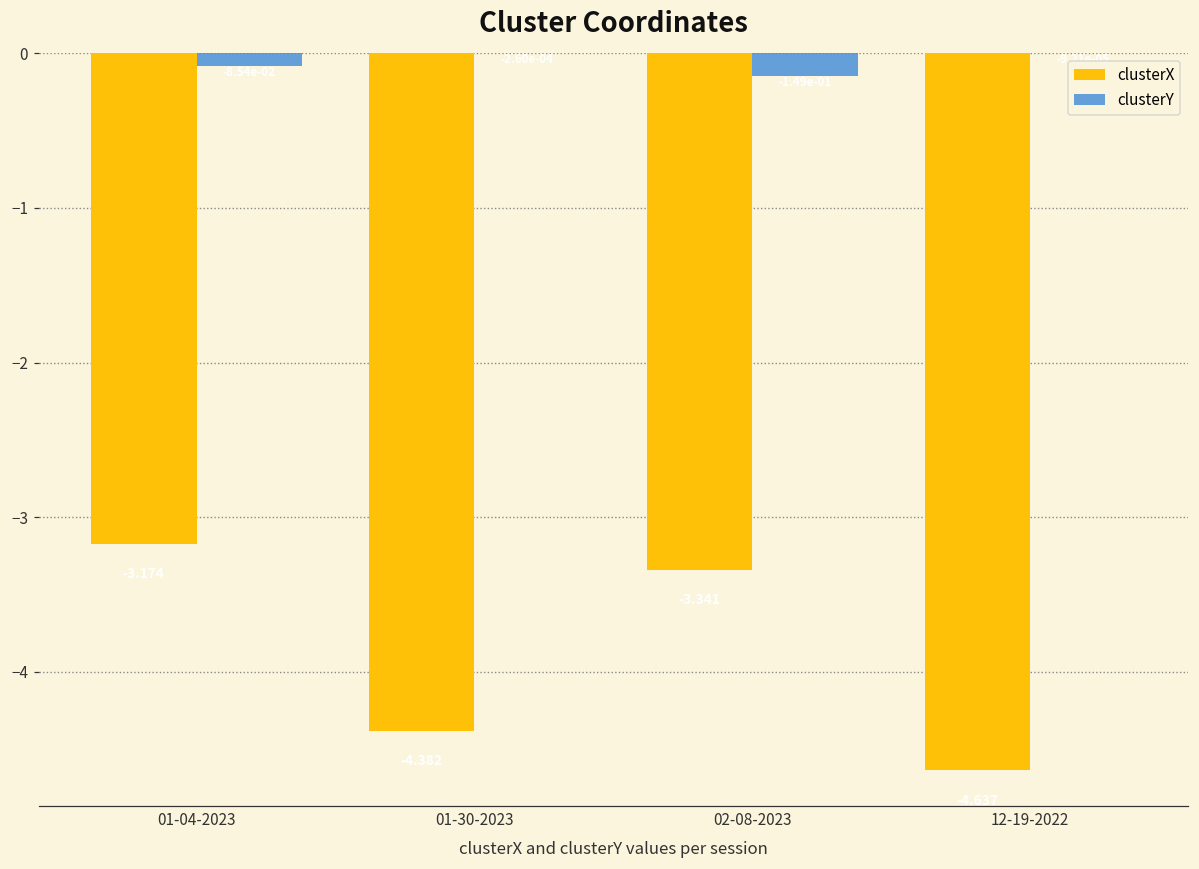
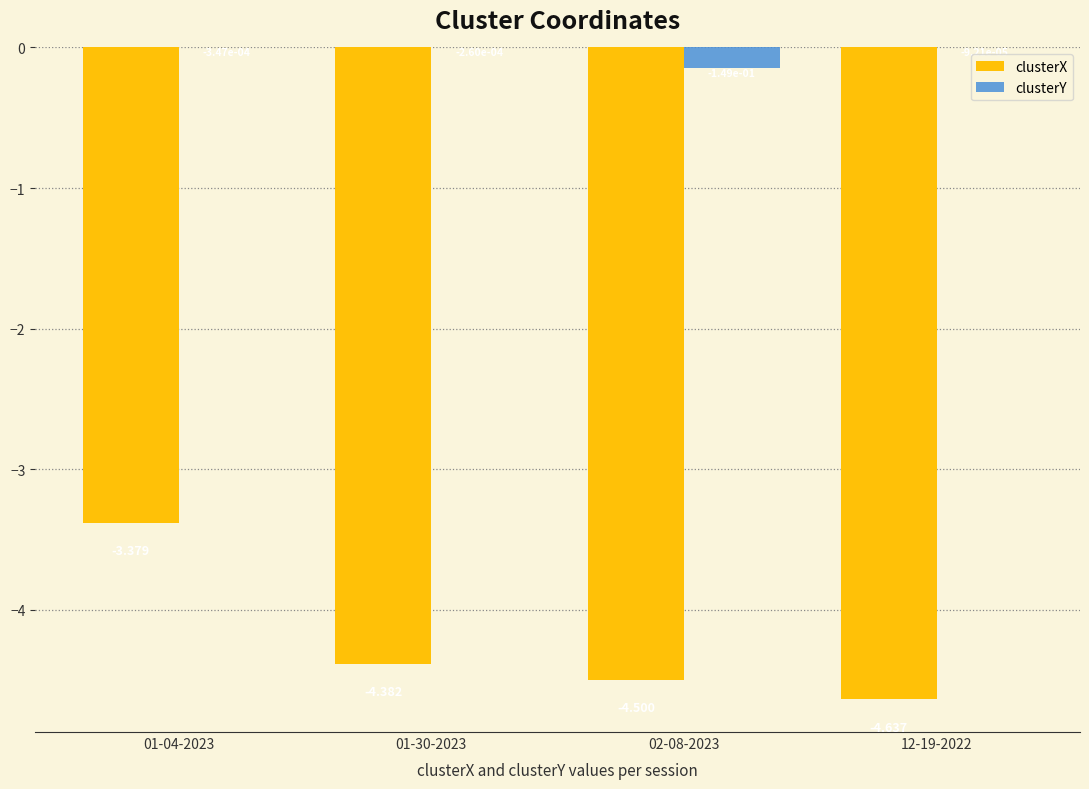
clusterX, 01-04-2023: -3.17 -> -3.38
clusterY, 01-04-2023: -0.09 -> 0.00
clusterX, 02-08-2023: -3.34 -> -4.50
